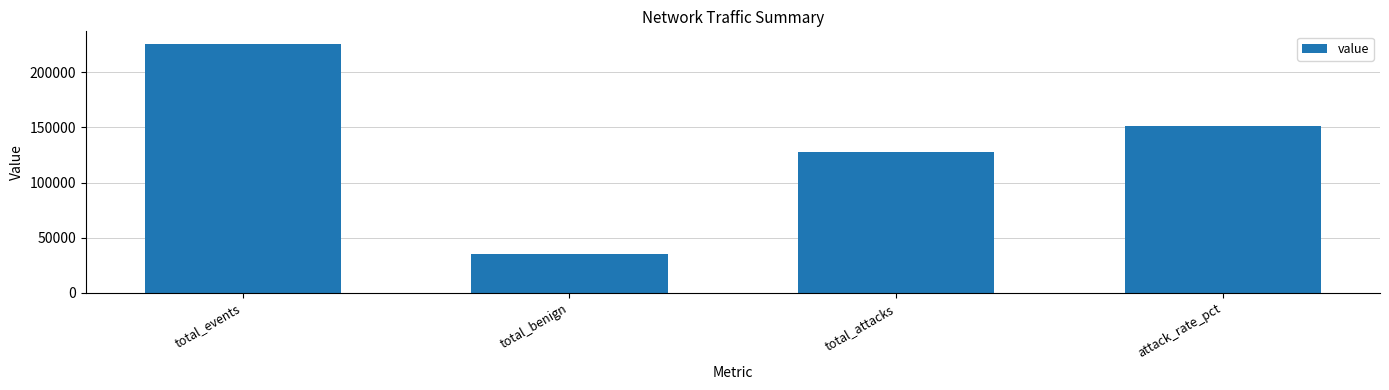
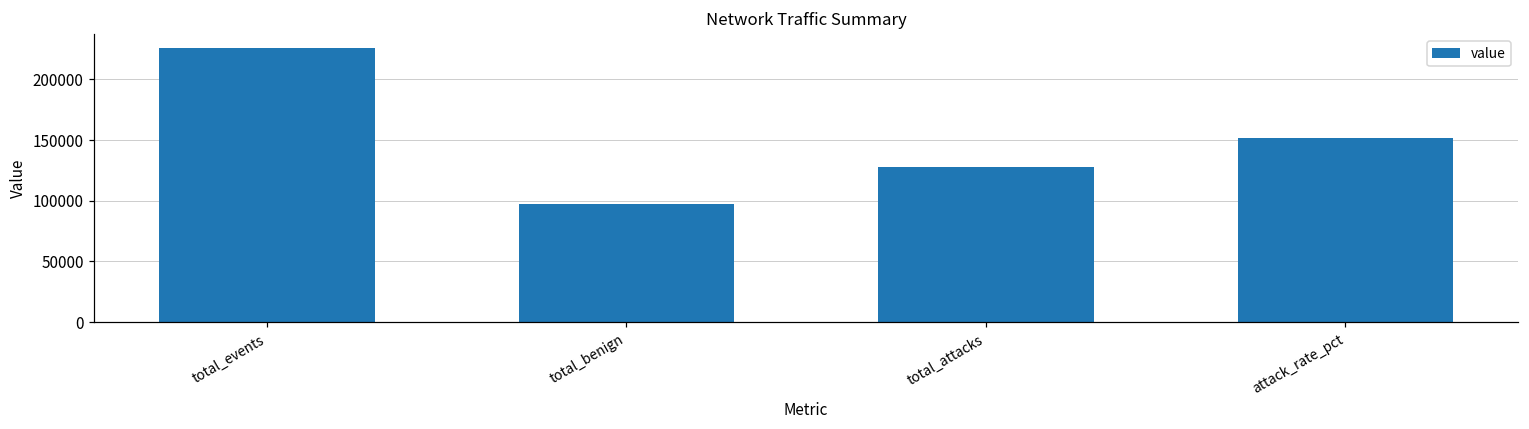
total_benign: 36000 -> 98000
